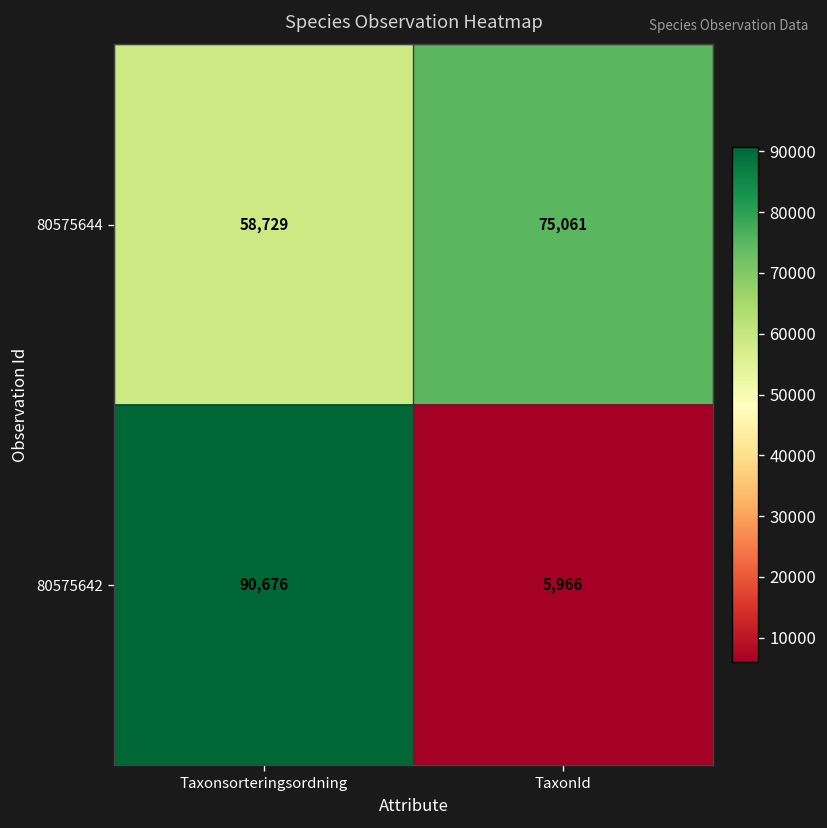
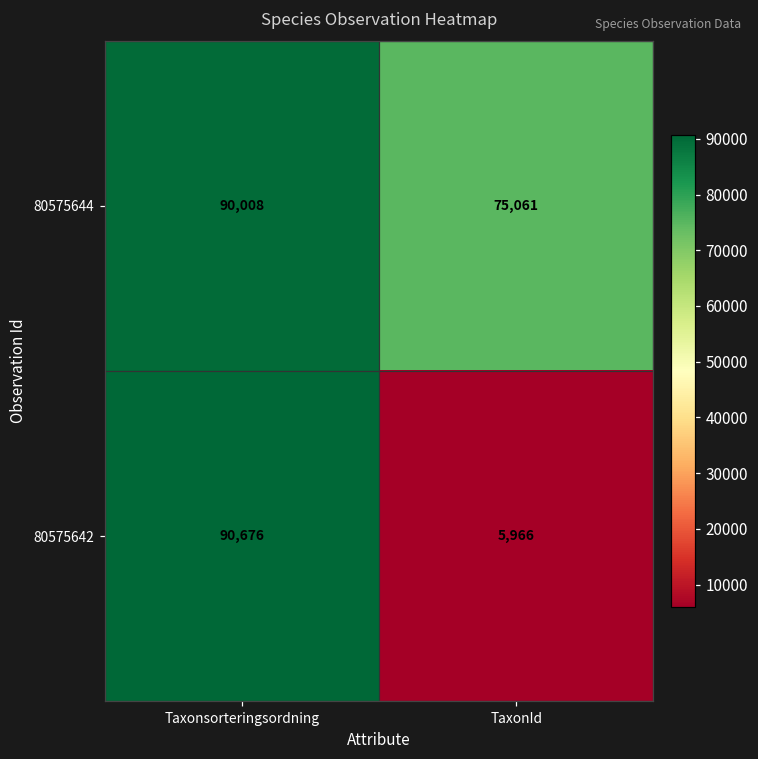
80575644, Taxonsorteringsordning: 58,729 -> 90,008
